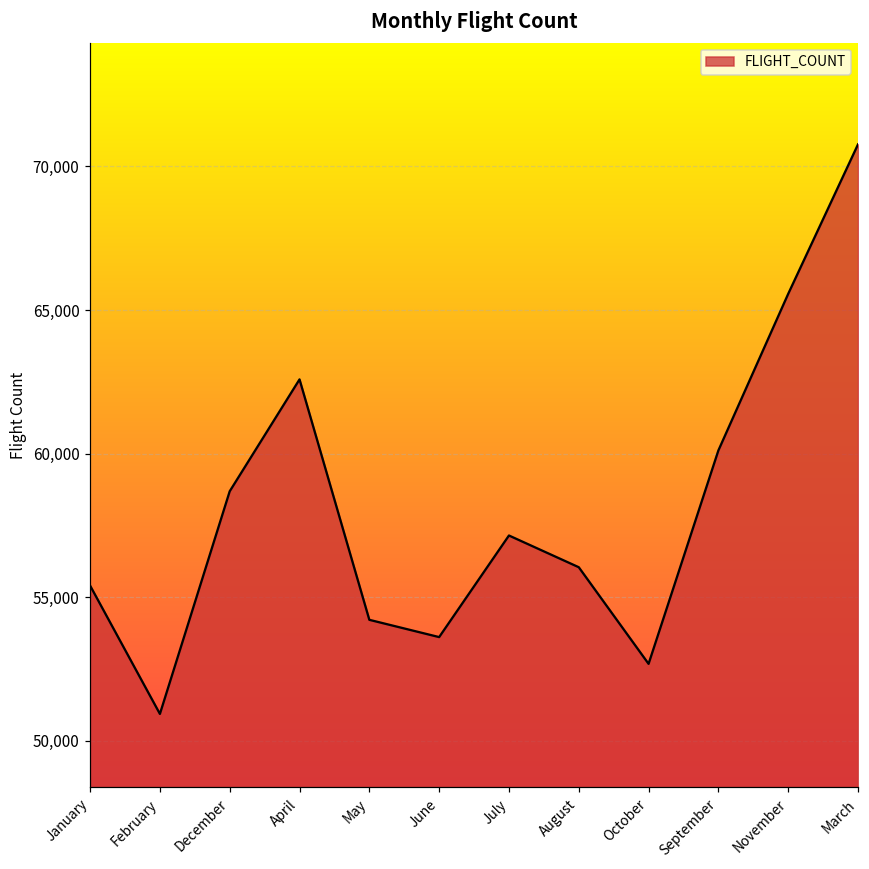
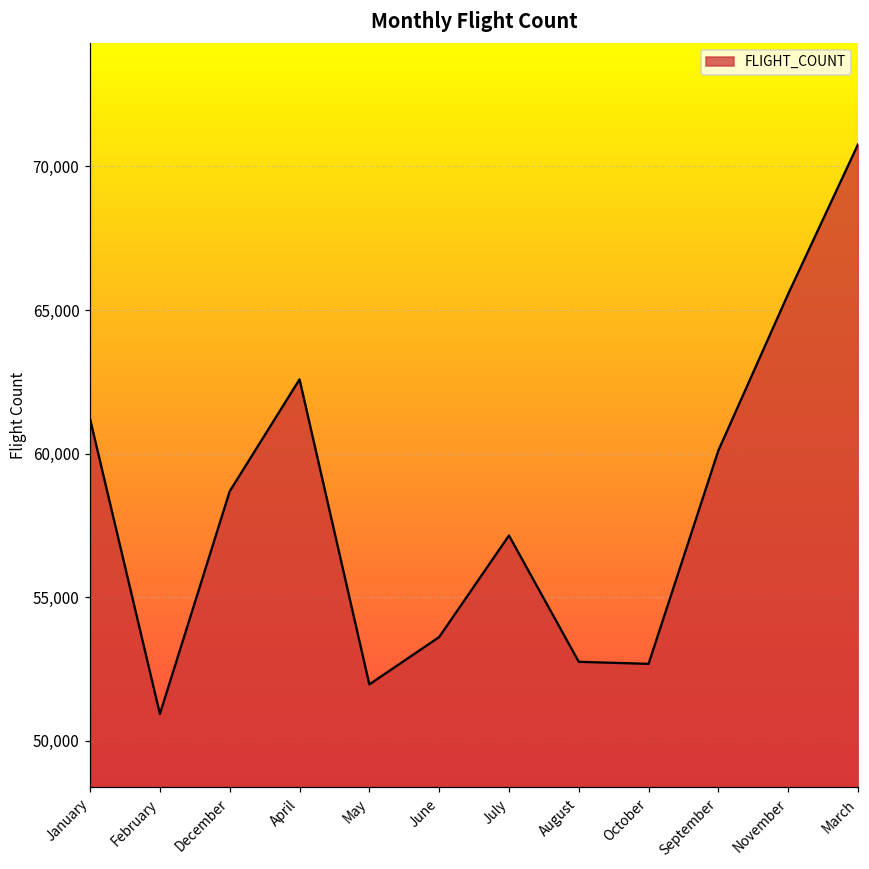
January: 55,400 -> 61,200
May: 54,200 -> 52,000
August: 56,000 -> 52,700
